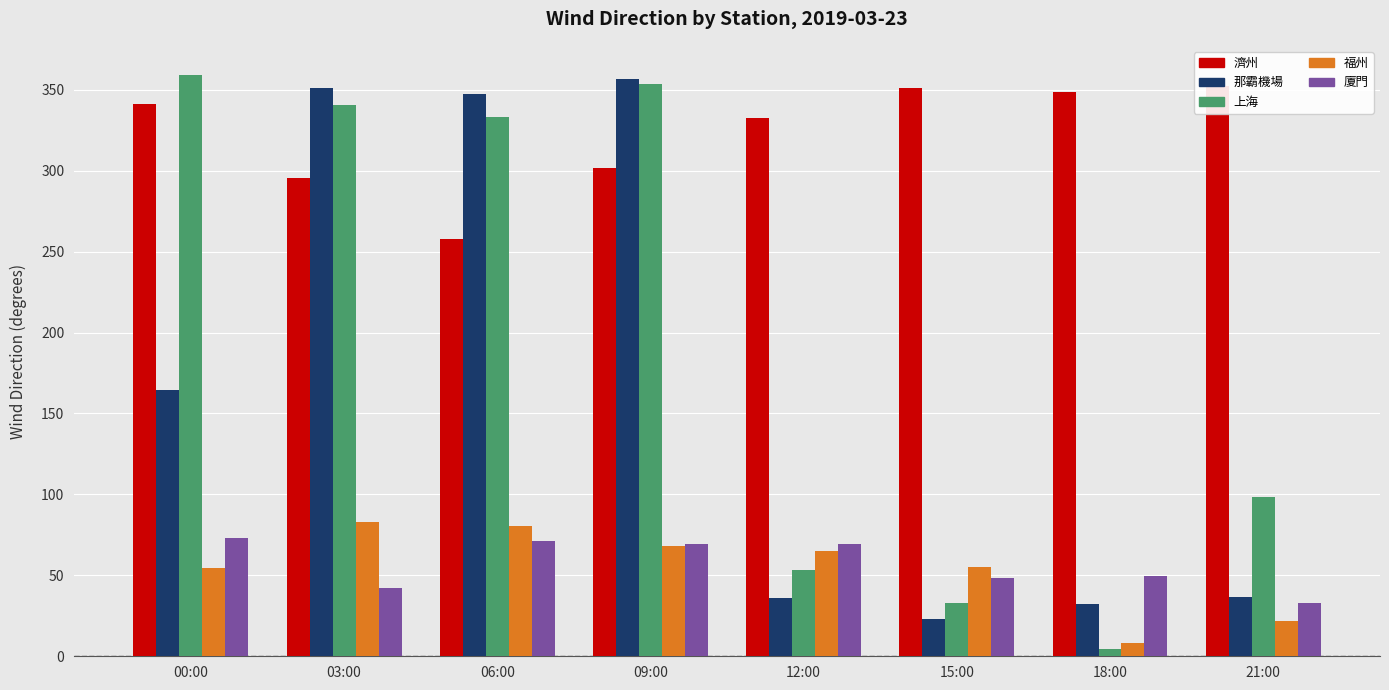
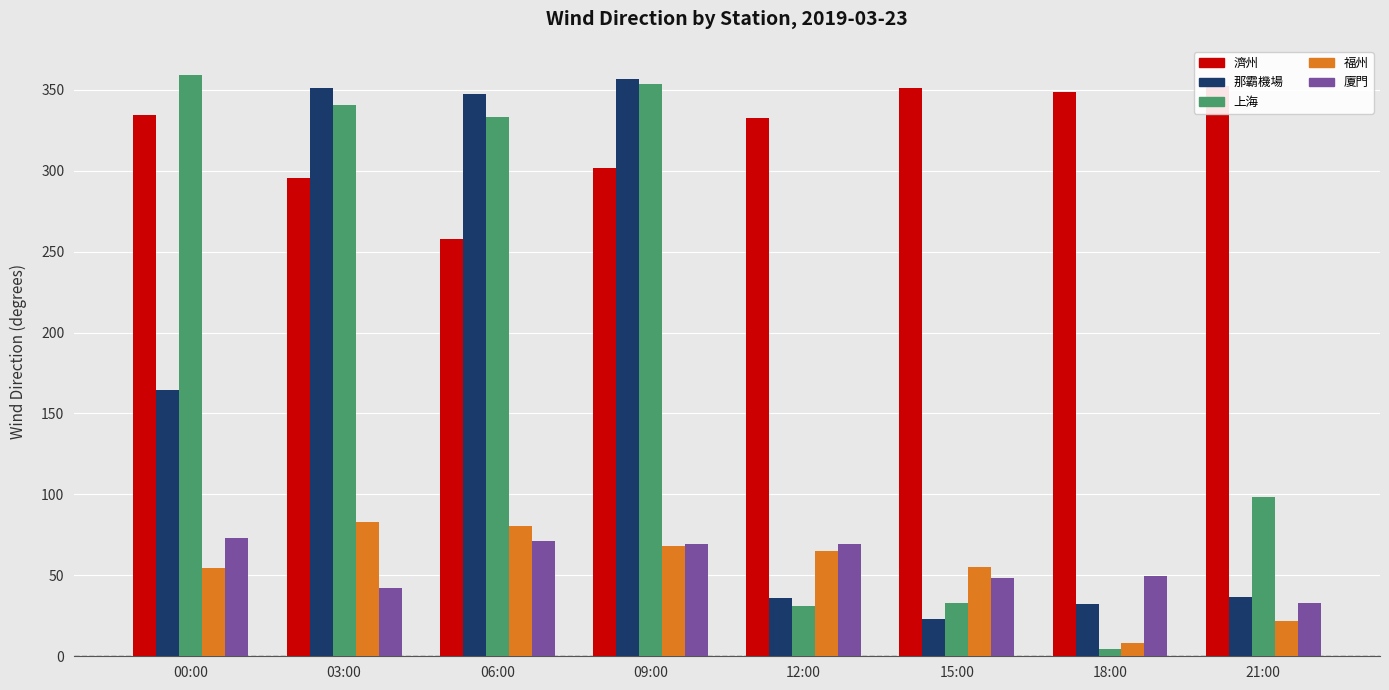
濟州, 00:00: 341 -> 334
上海, 12:00: 53 -> 31
